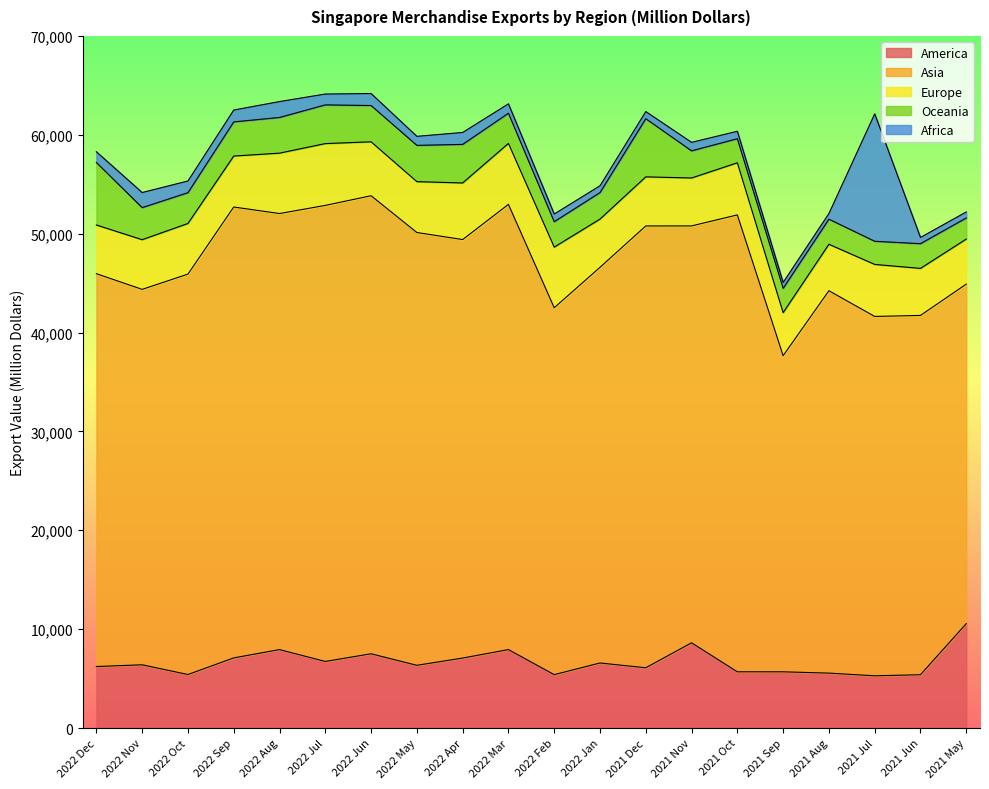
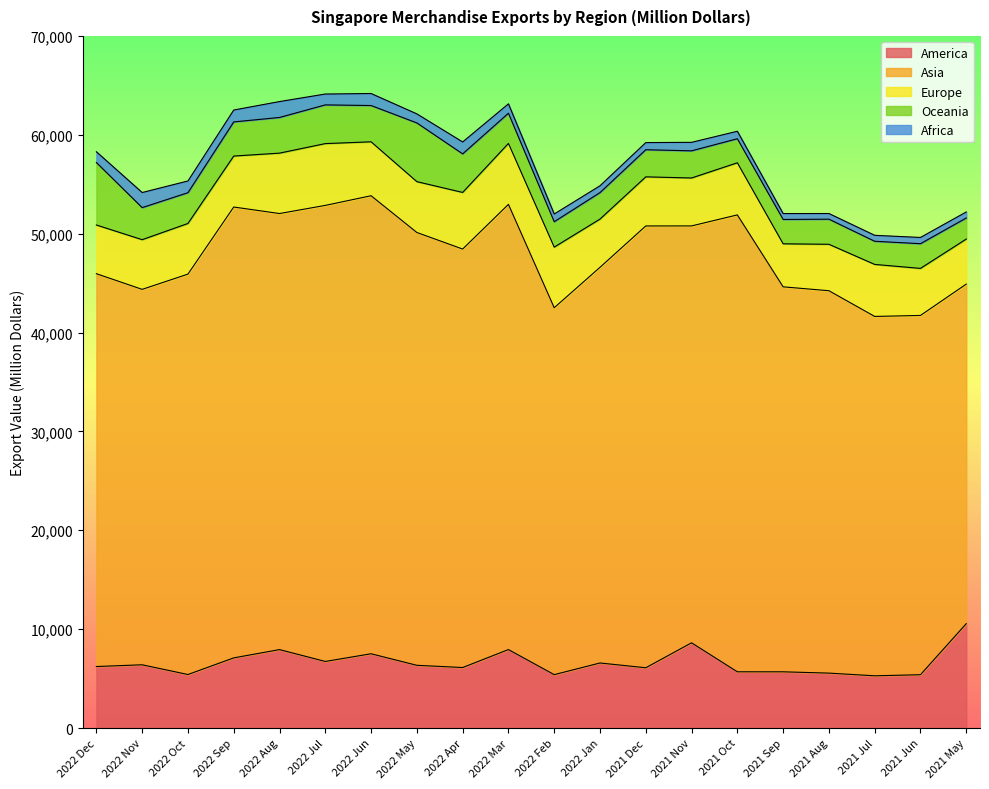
Oceania, 2022 May: 4,000 -> 6,000
America, 2022 Apr: 7,000 -> 6,000
Oceania, 2021 Dec: 6,000 -> 3,000
Asia, 2021 Sep: 32,000 -> 39,000
Africa, 2021 Jul: 13,000 -> 1,000
